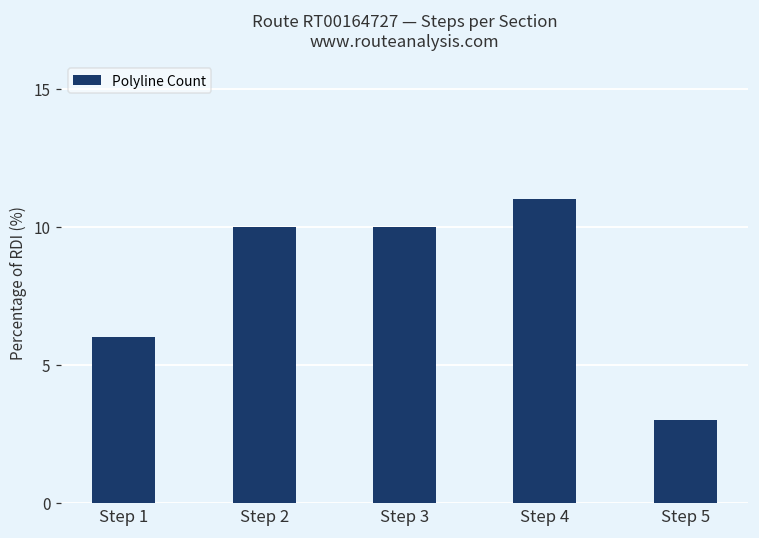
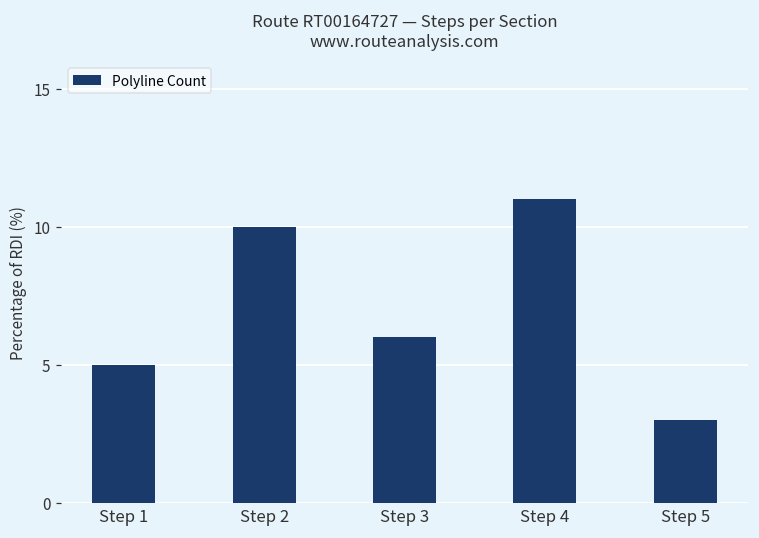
Step 1: 6 -> 5
Step 3: 10 -> 6
